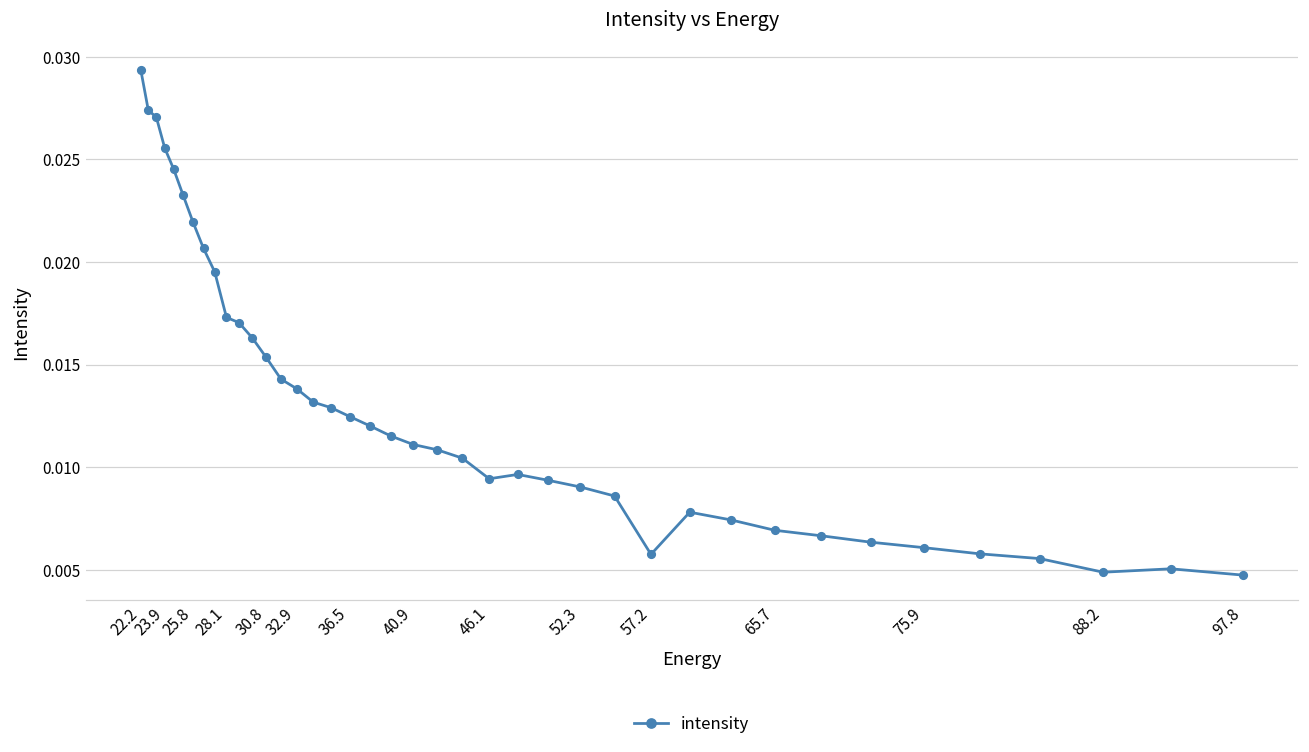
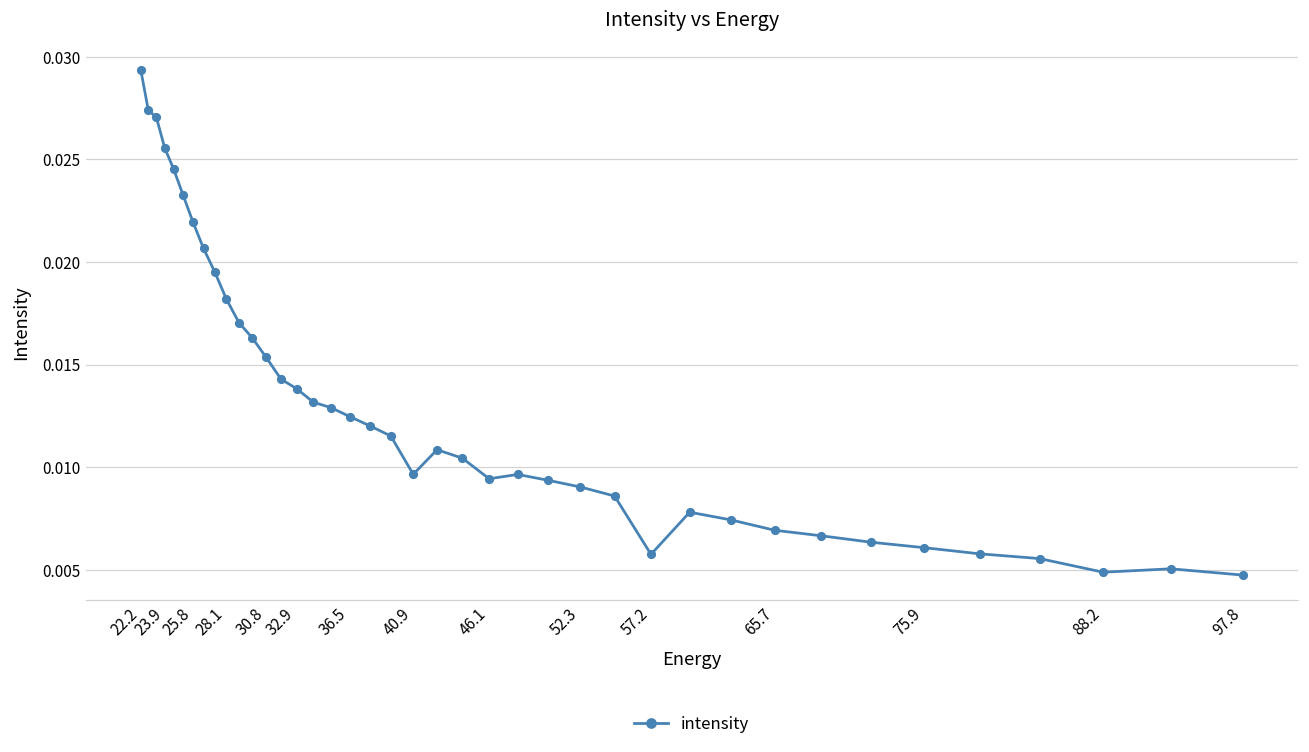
28.1: 0.0173 -> 0.0182
40.9: 0.0111 -> 0.0097
